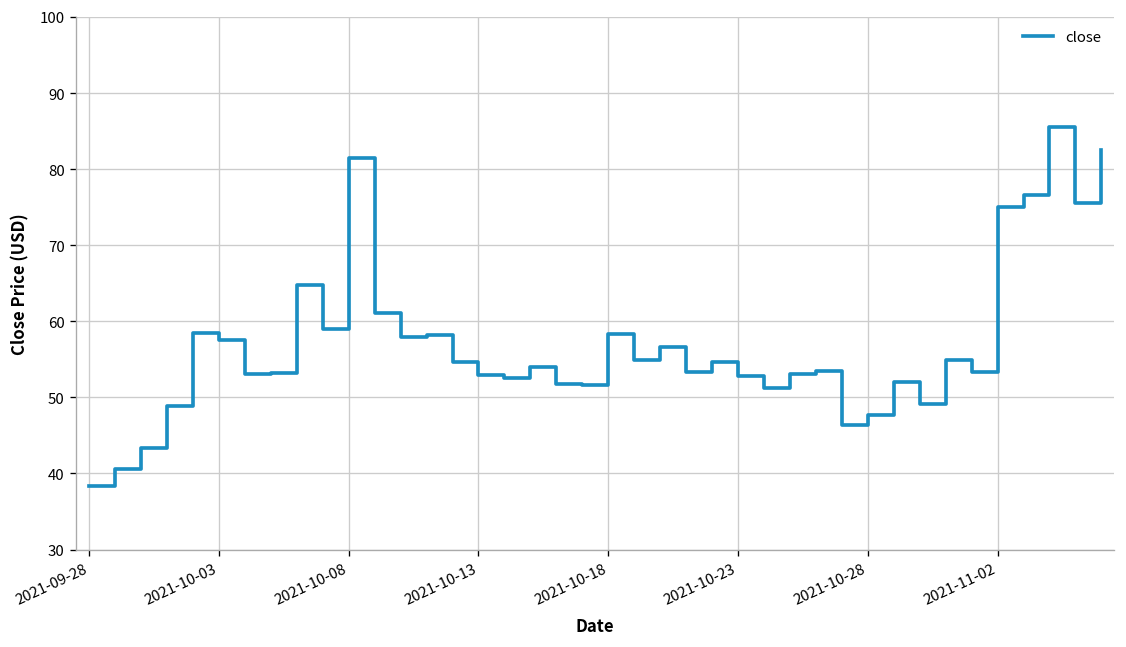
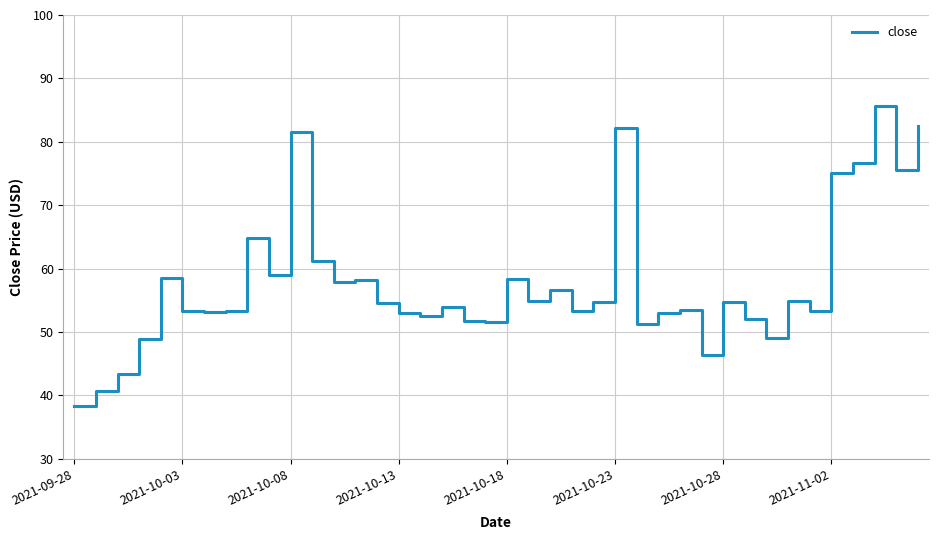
2021-10-03: 58 -> 53
2021-10-23: 53 -> 82
2021-10-28: 48 -> 55
